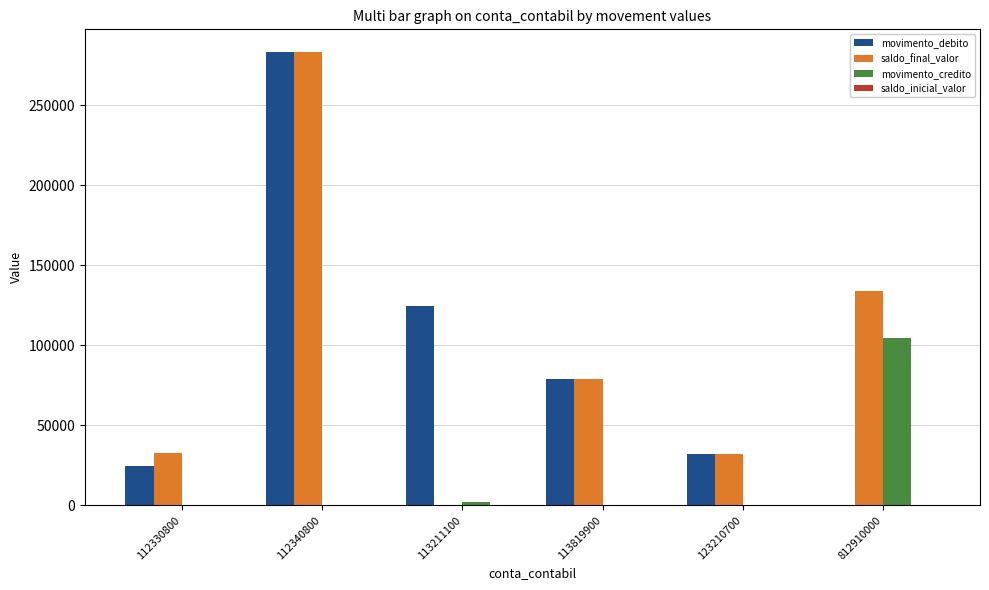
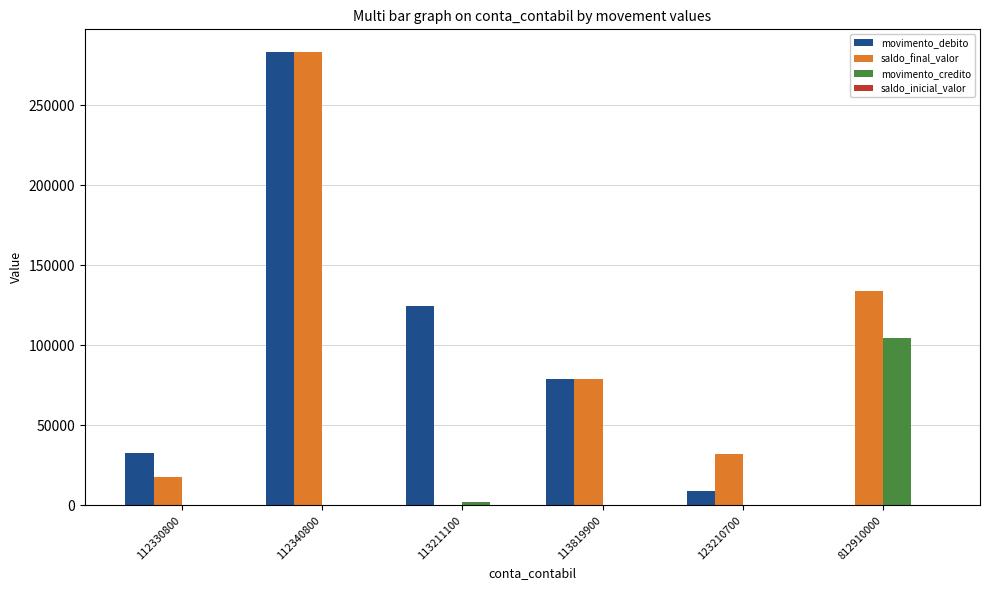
movimento_debito, 112330800: 25000 -> 33000
saldo_final_valor, 112330800: 33000 -> 18000
movimento_debito, 123210700: 32000 -> 9000
